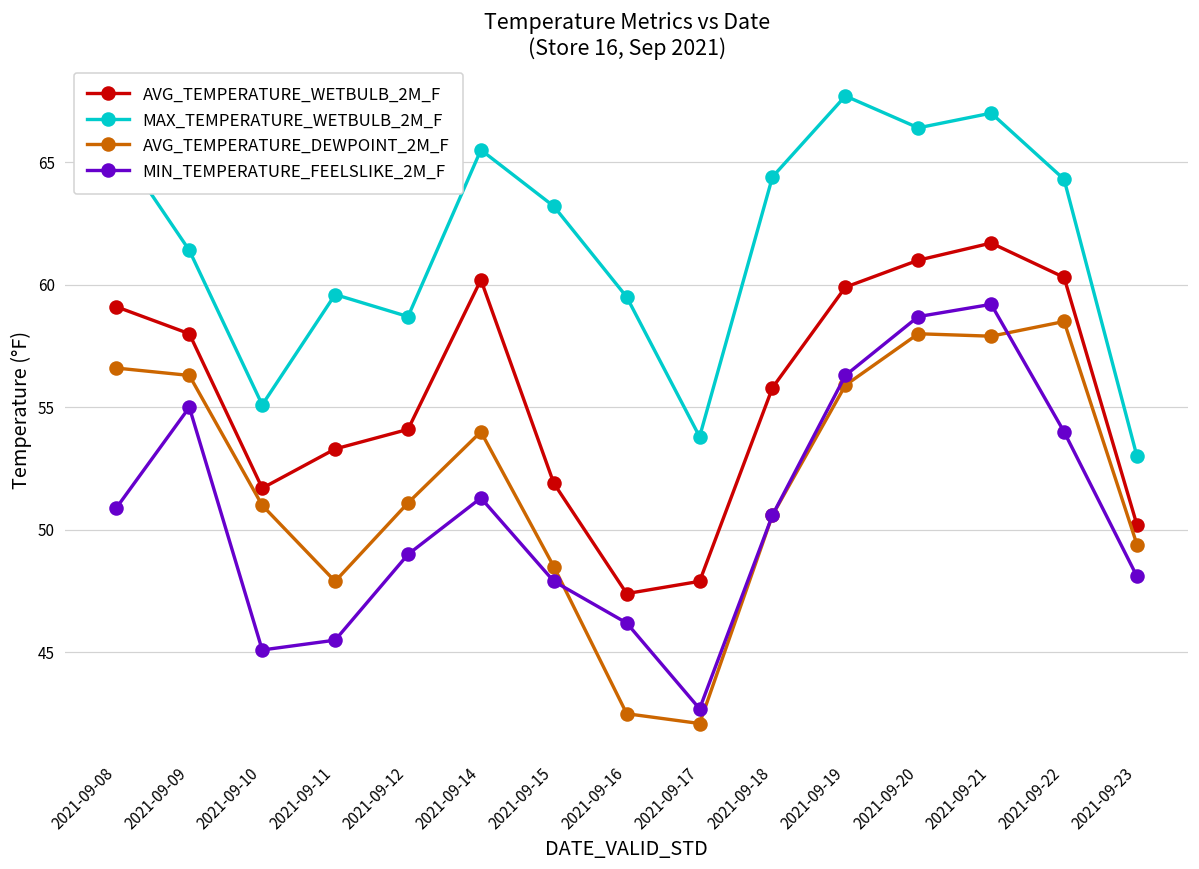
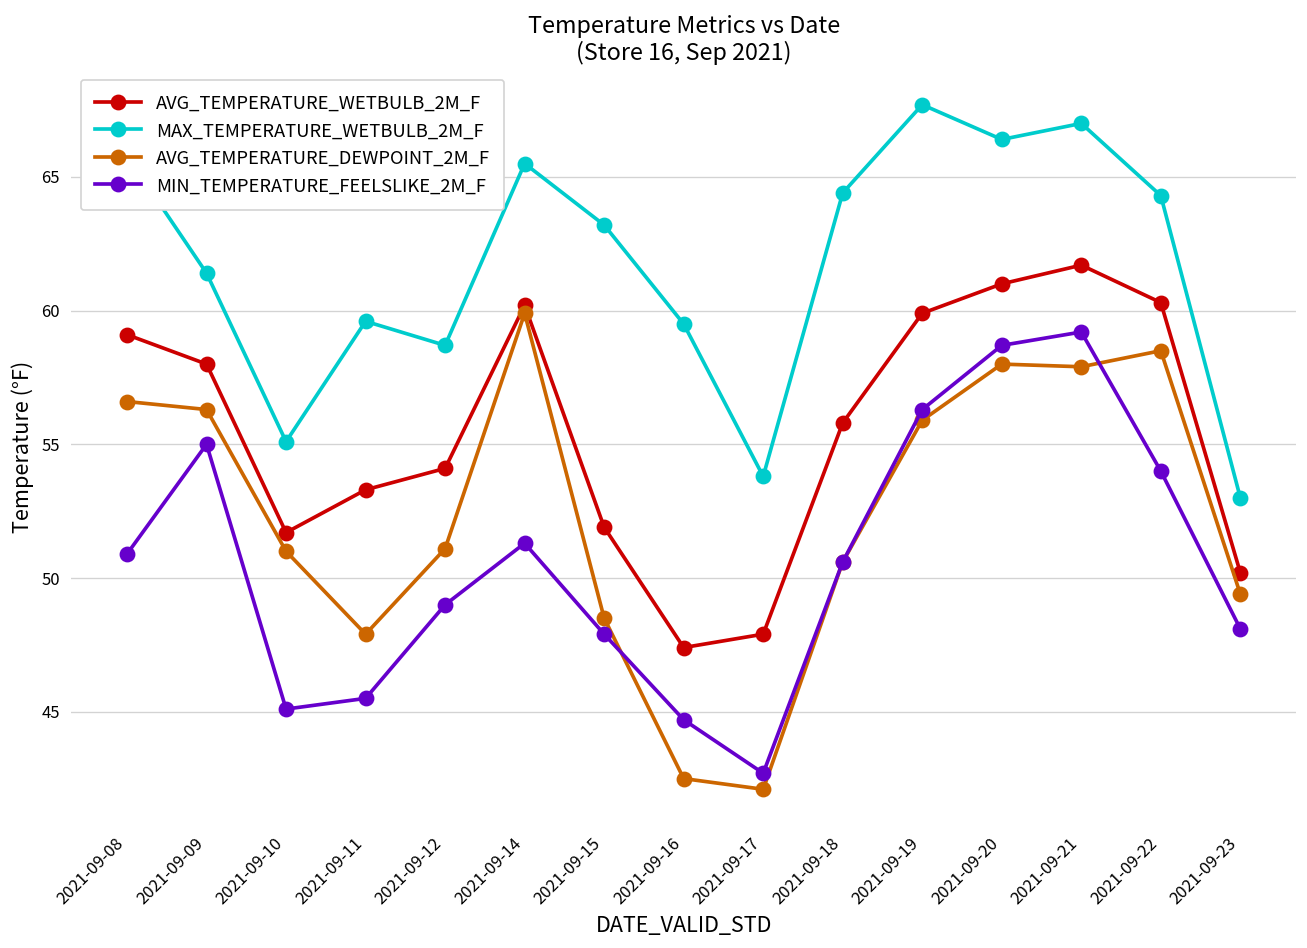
AVG_TEMPERATURE_DEWPOINT_2M_F, 2021-09-14: 54.0 -> 59.9
MIN_TEMPERATURE_FEELSLIKE_2M_F, 2021-09-16: 46.2 -> 44.7
